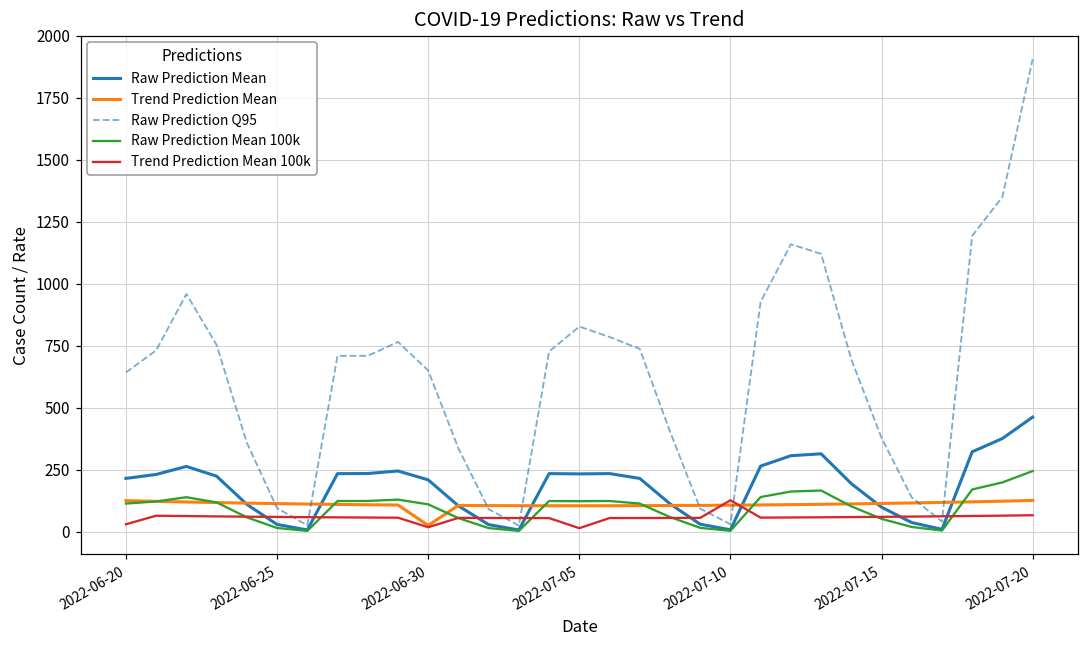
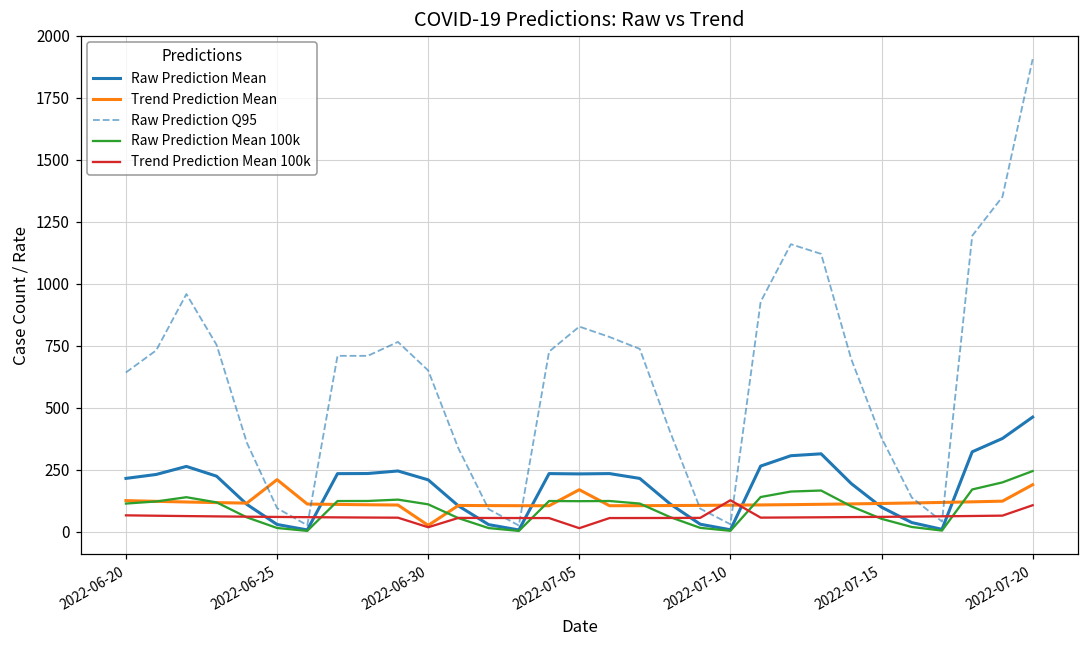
Trend Prediction Mean 100k, 2022-06-20: 30 -> 70
Trend Prediction Mean, 2022-06-25: 110 -> 210
Trend Prediction Mean, 2022-07-05: 110 -> 170
Trend Prediction Mean, 2022-07-20: 130 -> 190
Trend Prediction Mean 100k, 2022-07-20: 70 -> 110
